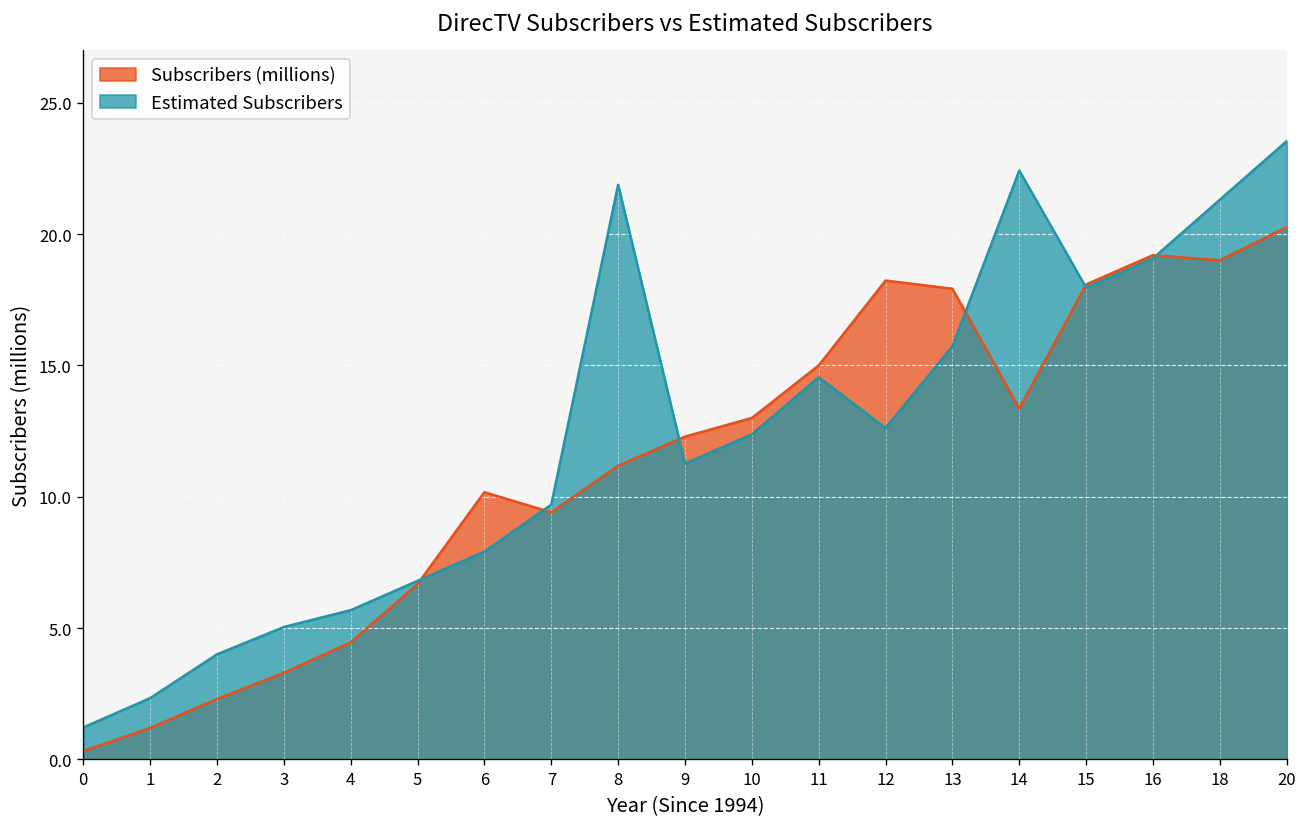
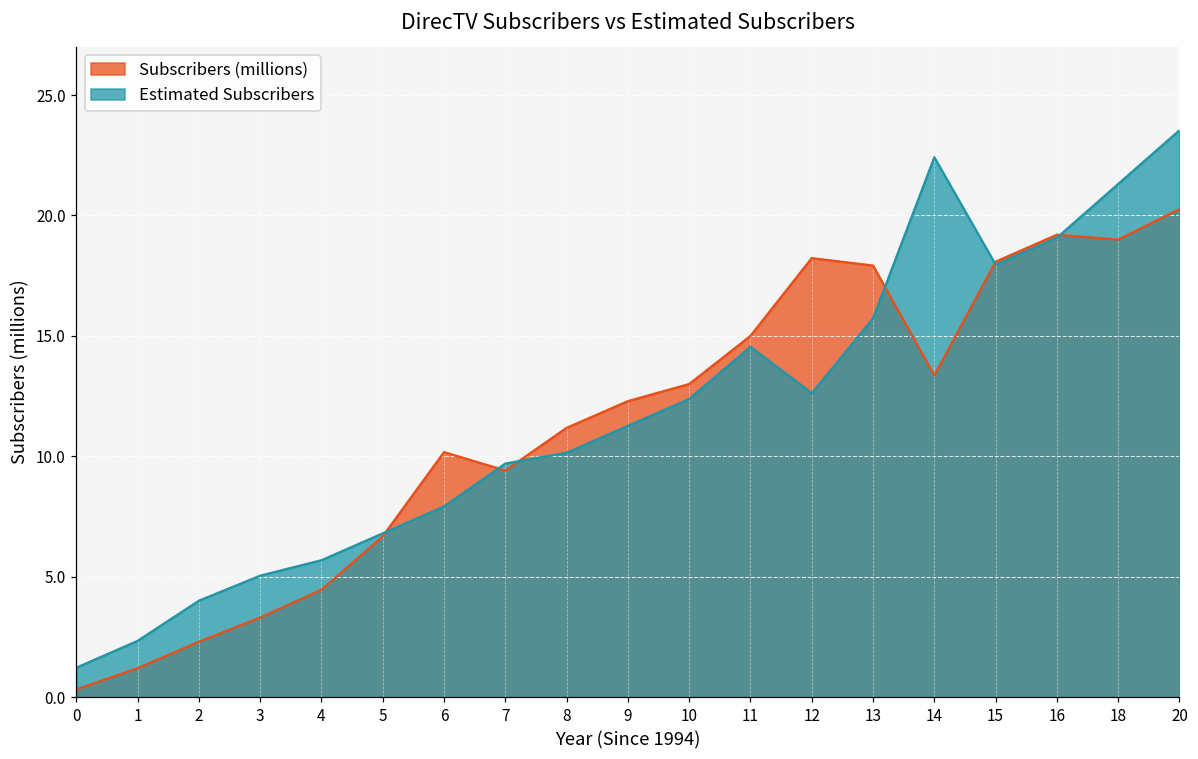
Estimated Subscribers, 8: 21.9 -> 10.1
